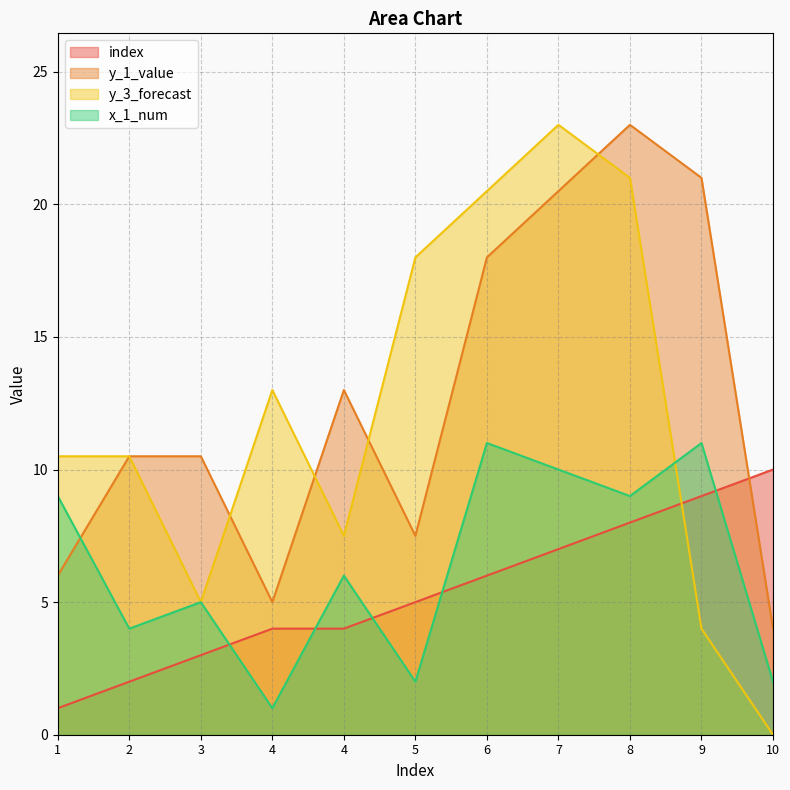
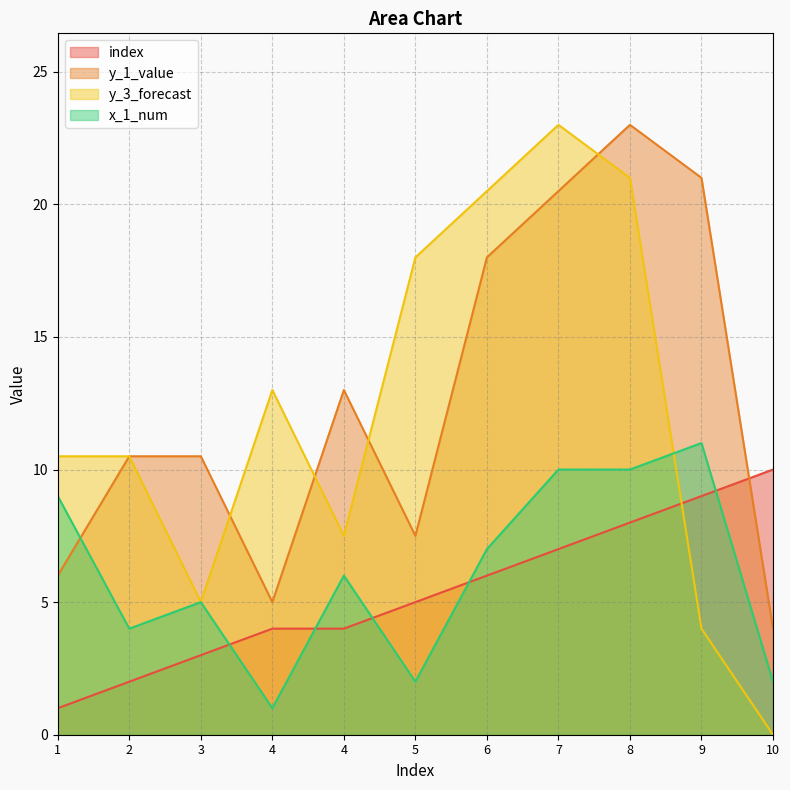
x_1_num, 6: 11 -> 7
x_1_num, 8: 9 -> 10
